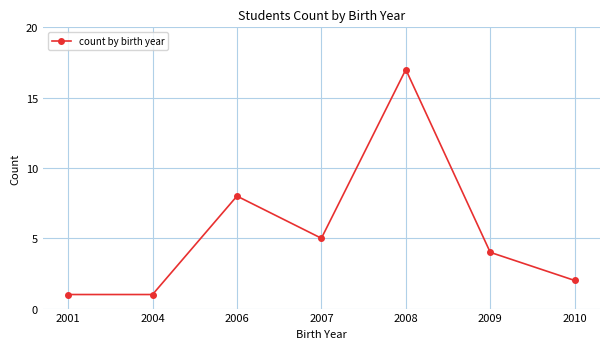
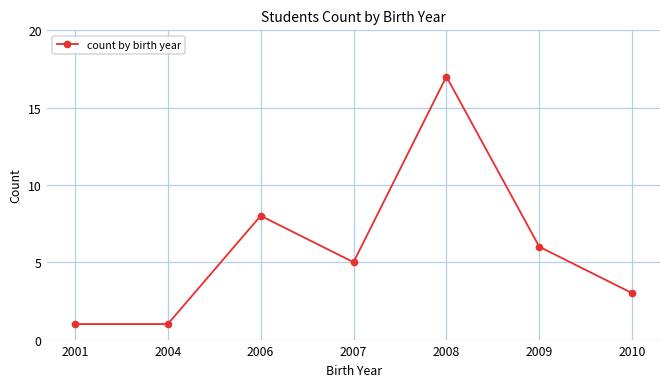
2009: 4 -> 6
2010: 2 -> 3
